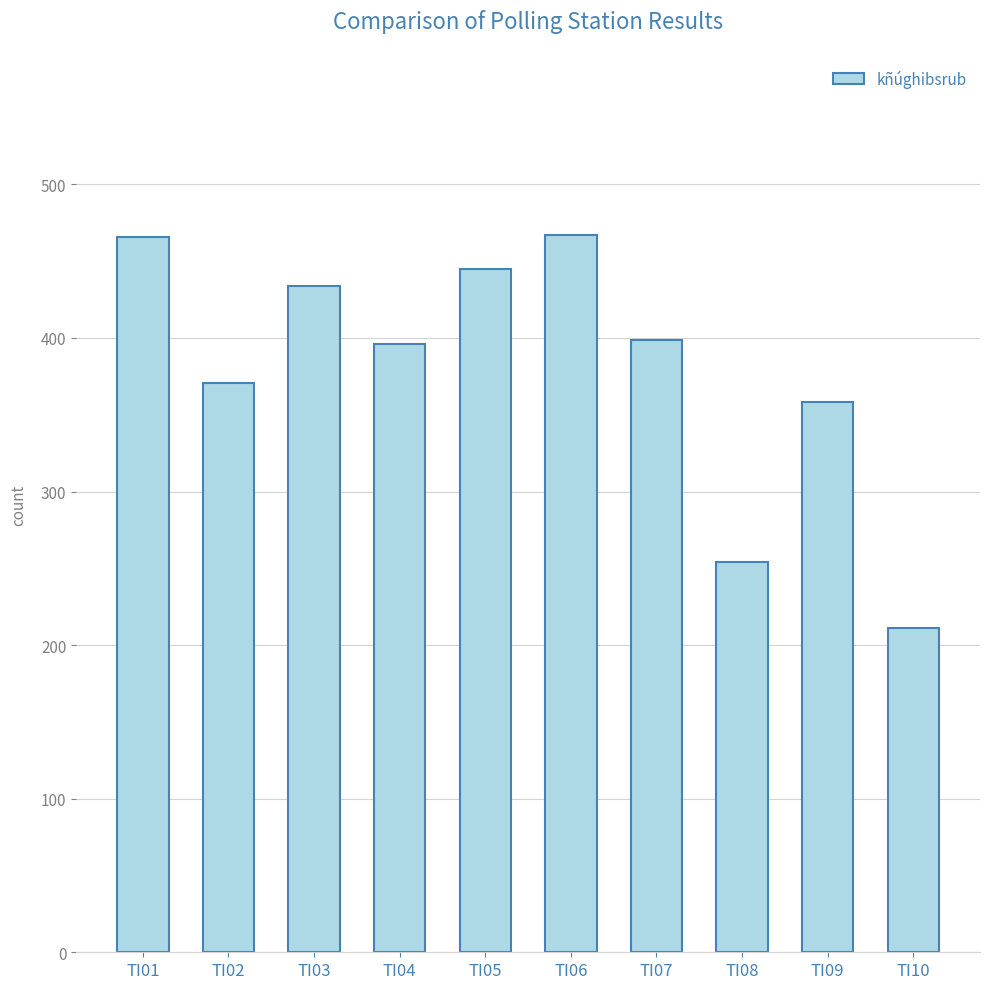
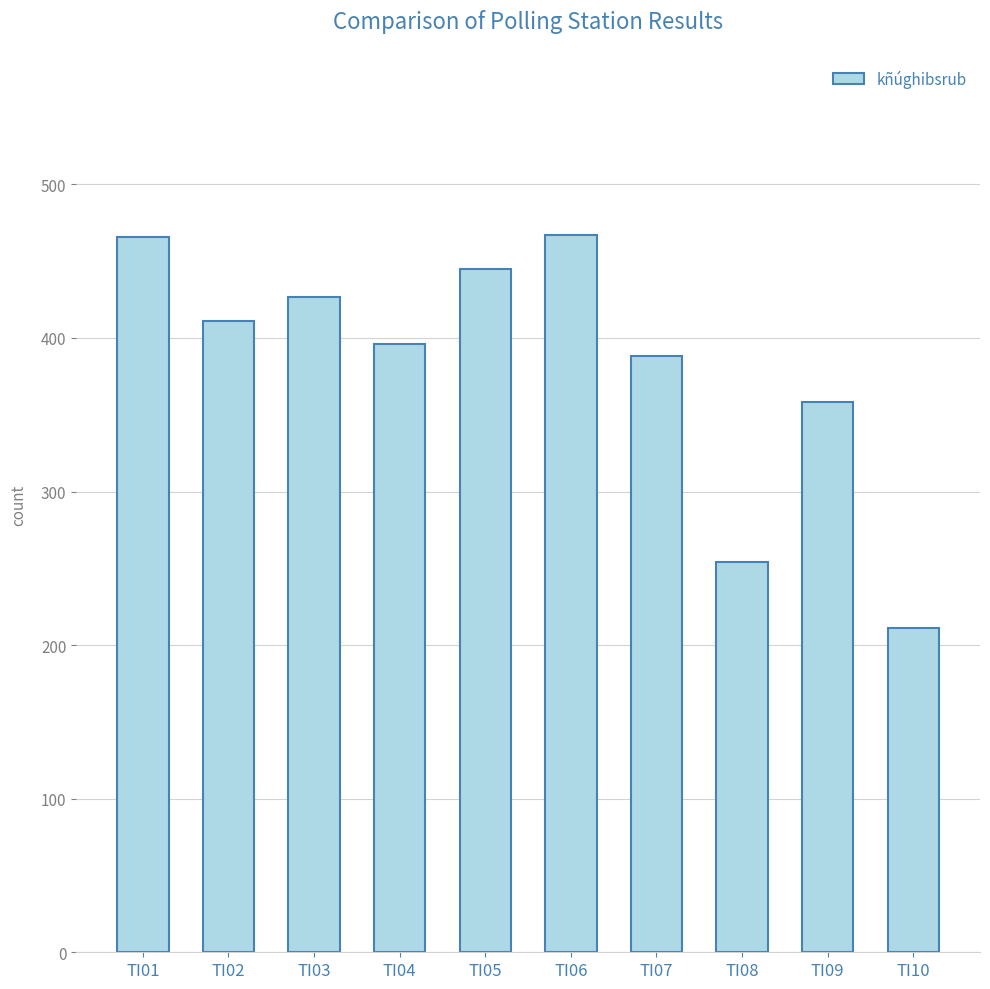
TI02: 371 -> 411
TI03: 434 -> 427
TI07: 399 -> 388
